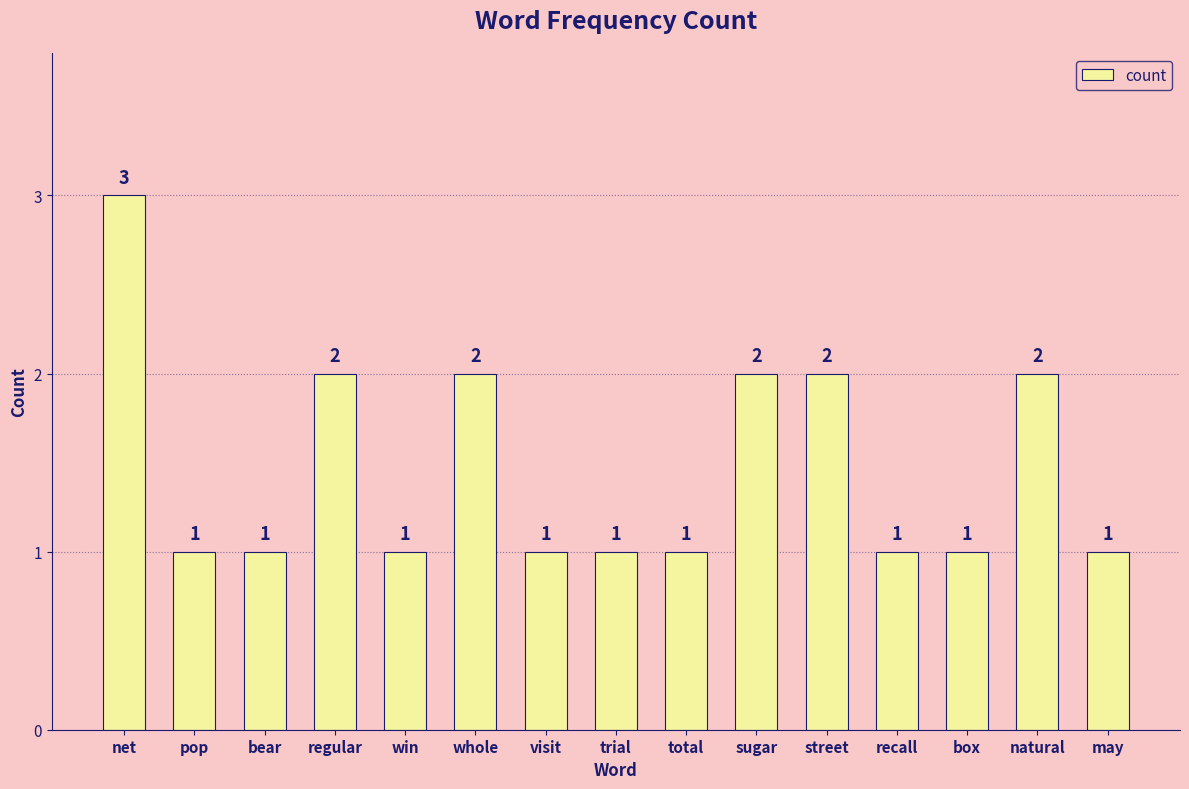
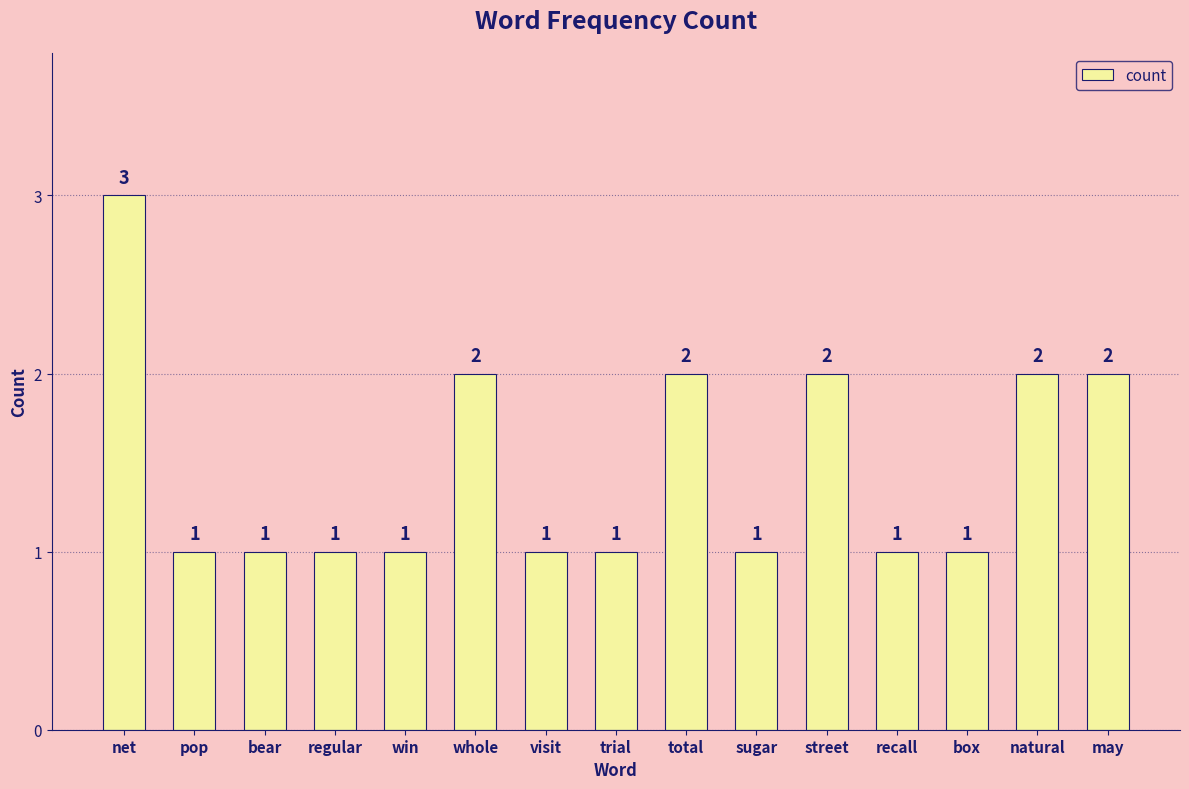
regular: 2 -> 1
total: 1 -> 2
sugar: 2 -> 1
may: 1 -> 2
